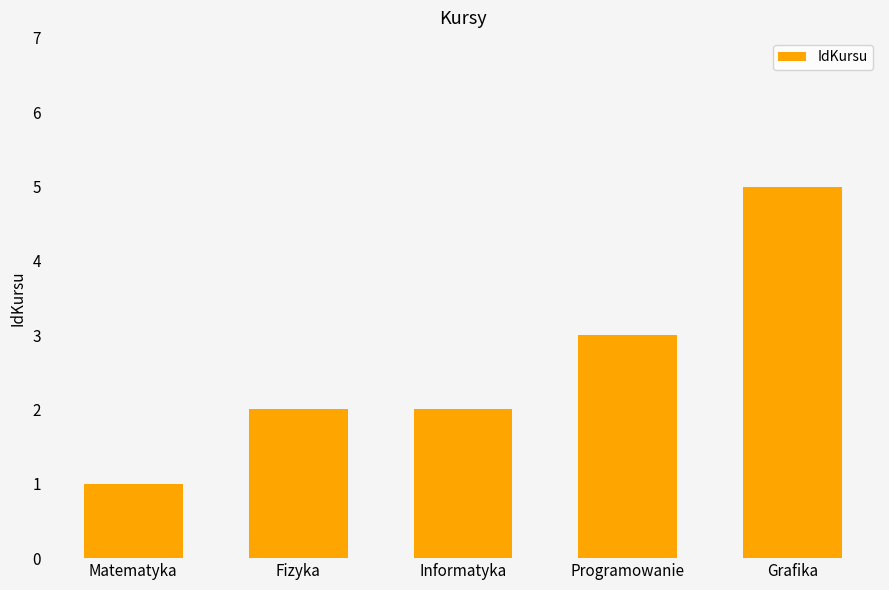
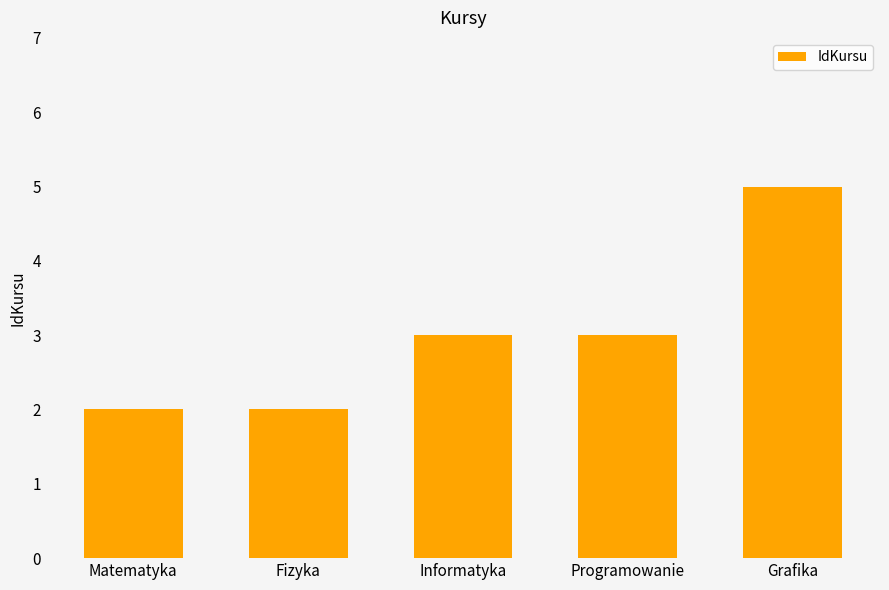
Matematyka: 1 -> 2
Informatyka: 2 -> 3
